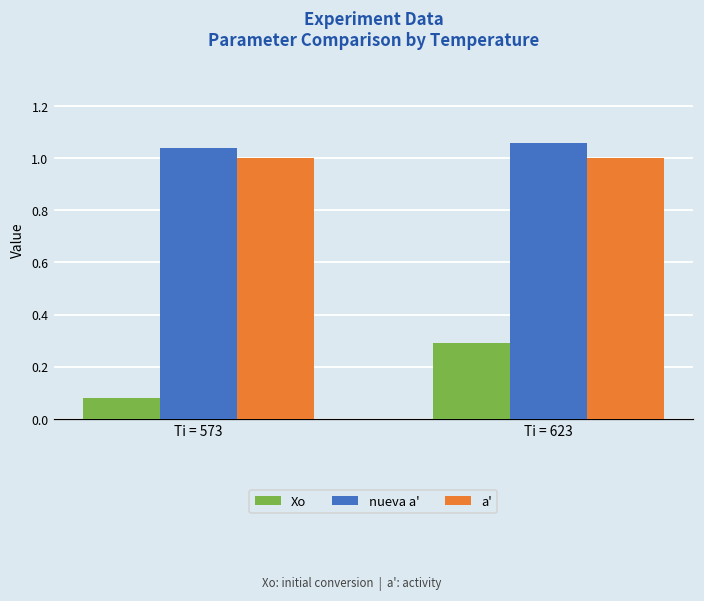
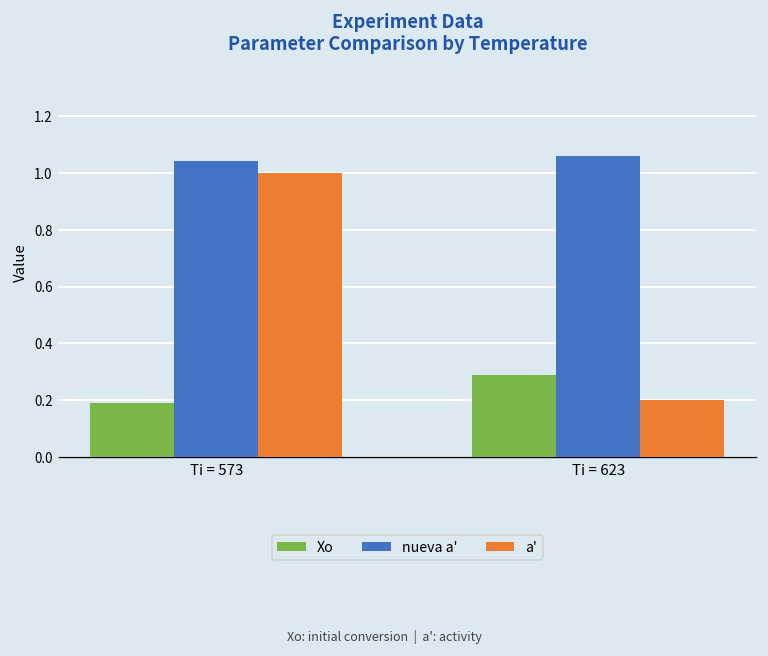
Xo, Ti = 573: 0.08 -> 0.19
a', Ti = 623: 1.0 -> 0.2
